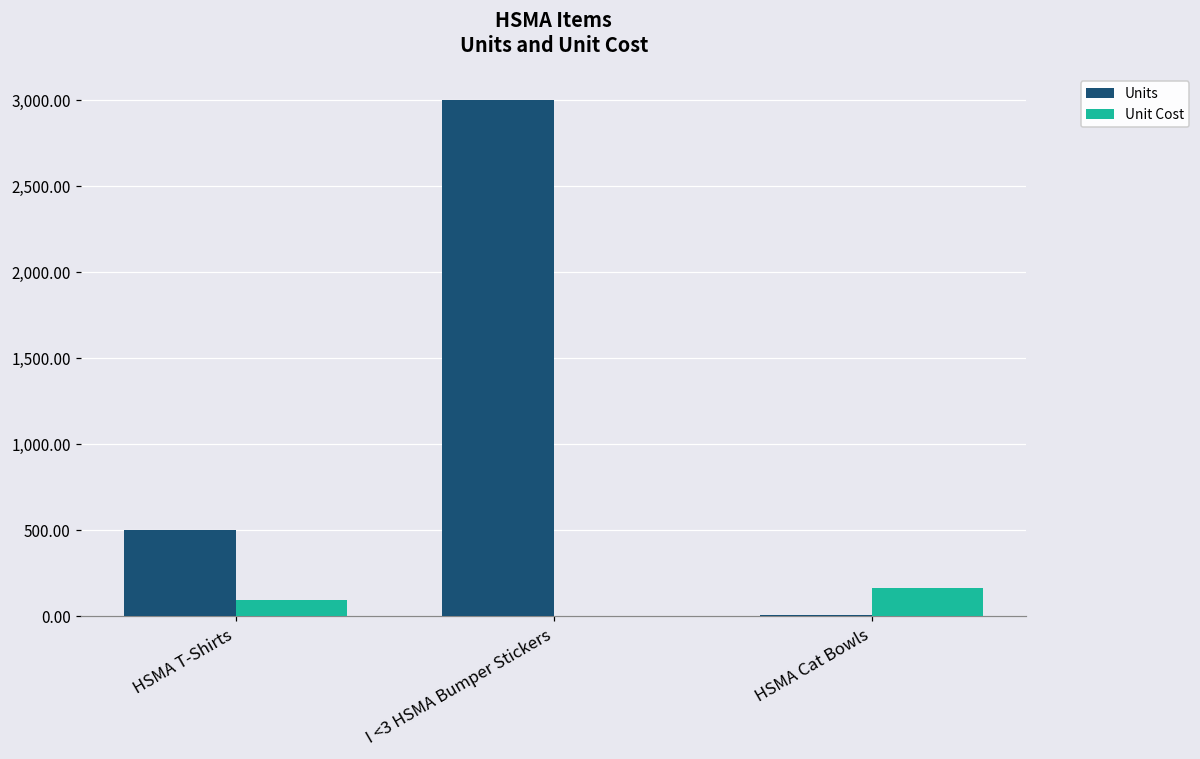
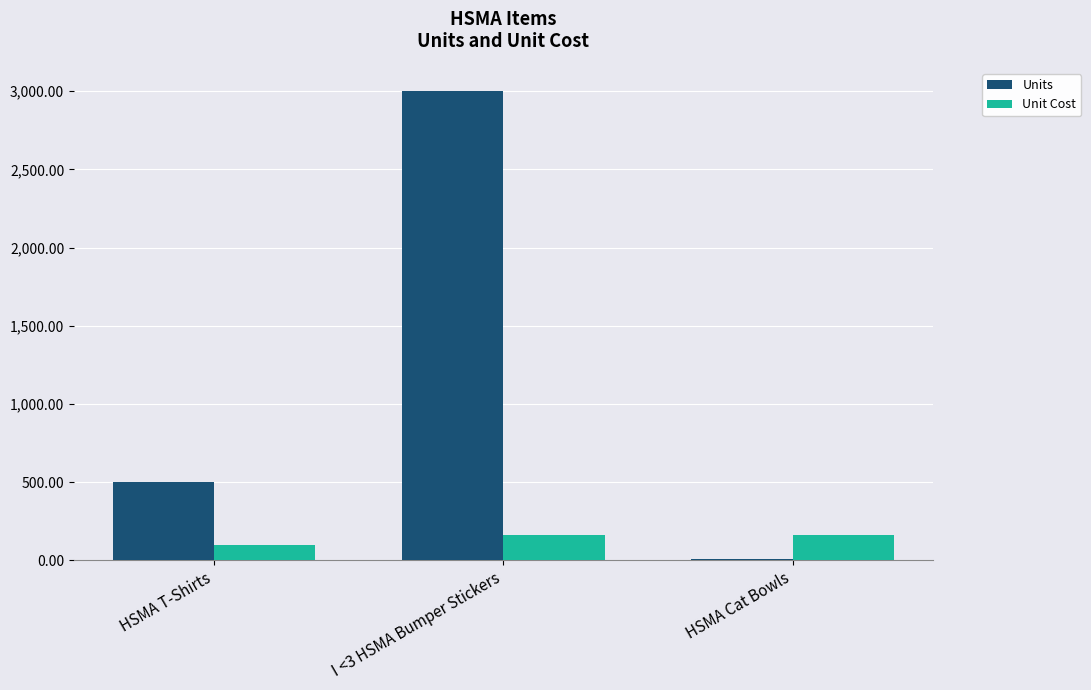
Unit Cost, I <3 HSMA Bumper Stickers: 0 -> 160
